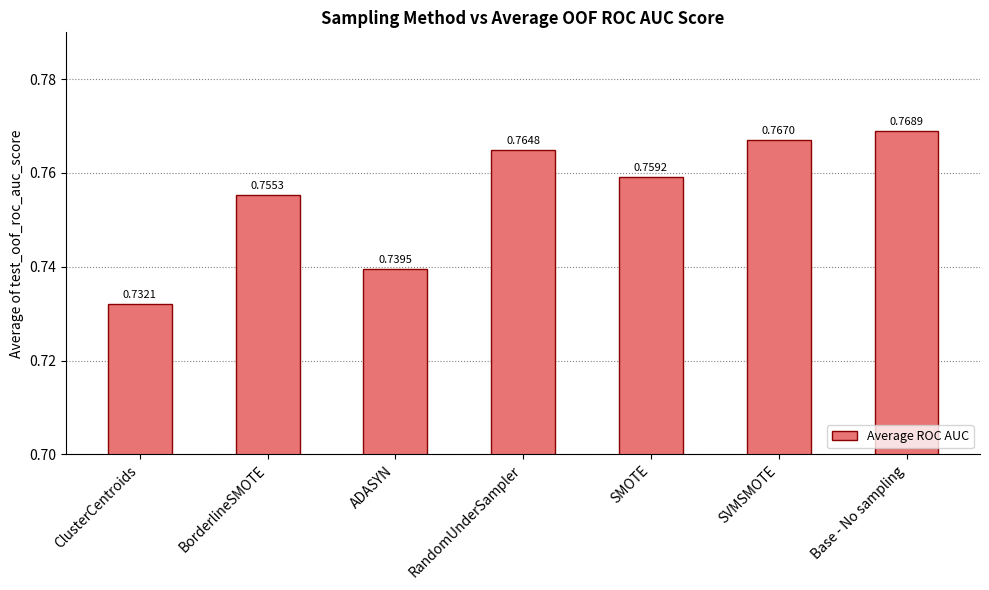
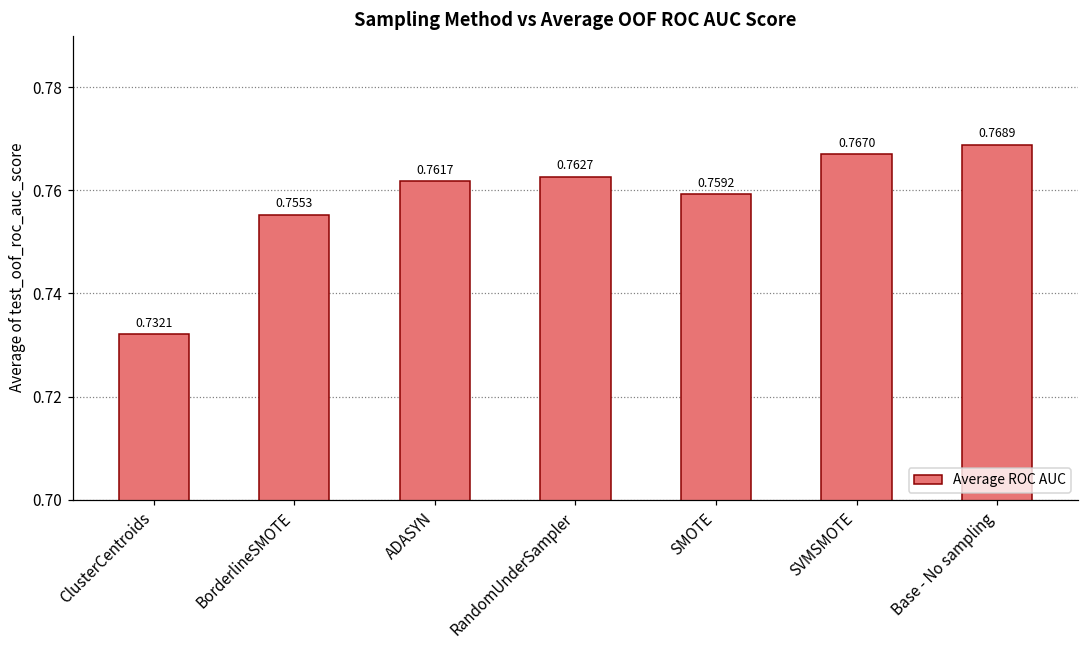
ADASYN: 0.7395 -> 0.7617
RandomUnderSampler: 0.7648 -> 0.7627
